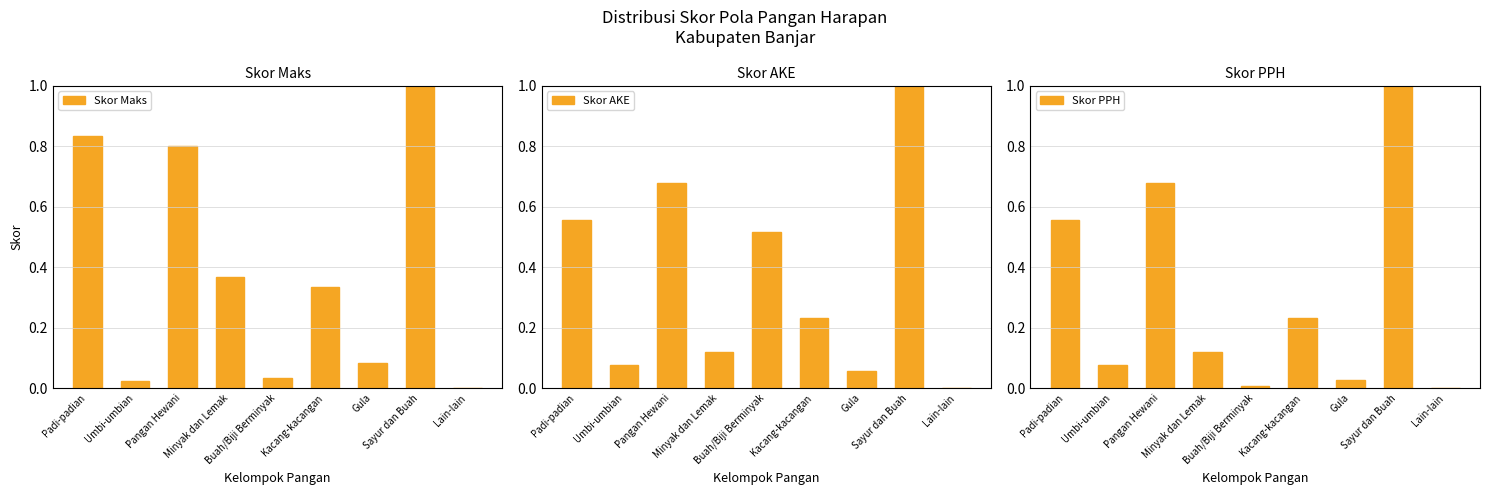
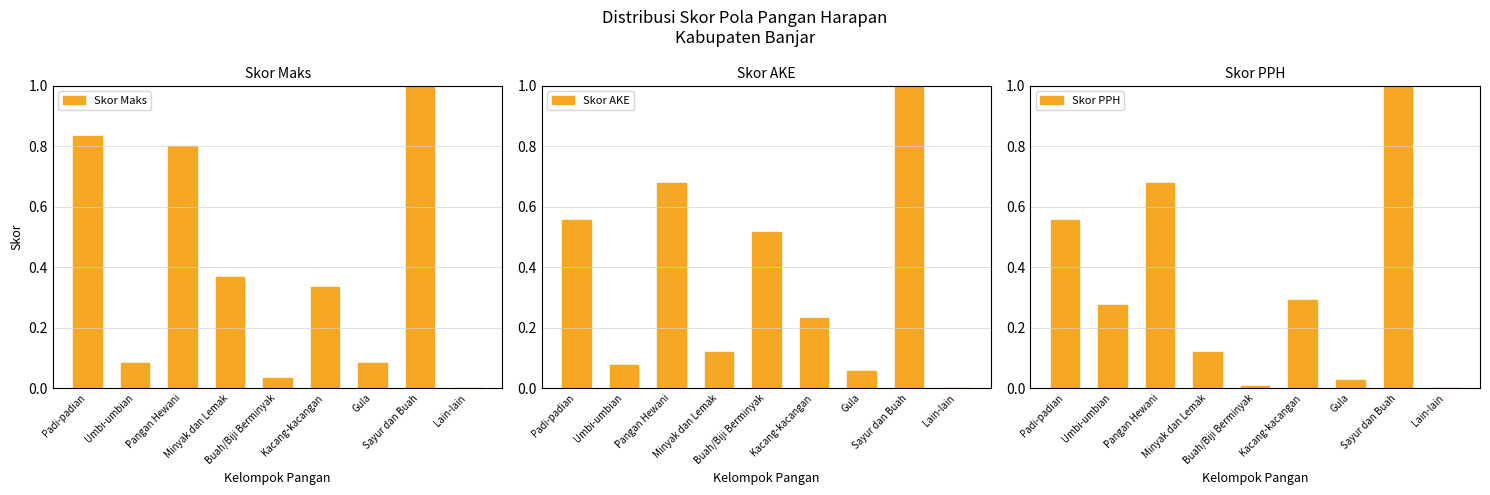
Skor Maks, Umbi-umbian: 0.02 -> 0.08
Skor PPH, Umbi-umbian: 0.08 -> 0.27
Skor PPH, Kacang-kacangan: 0.23 -> 0.29
